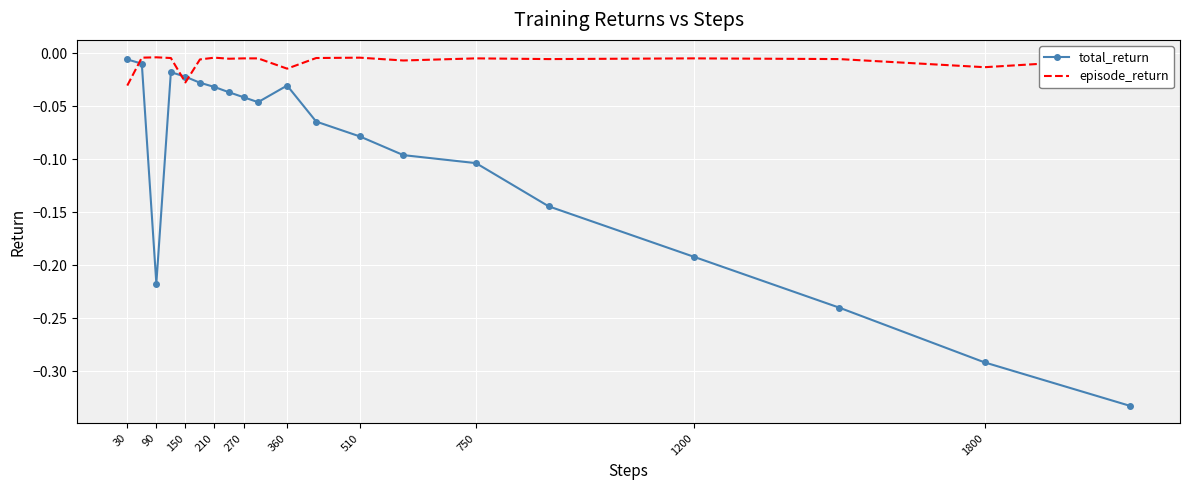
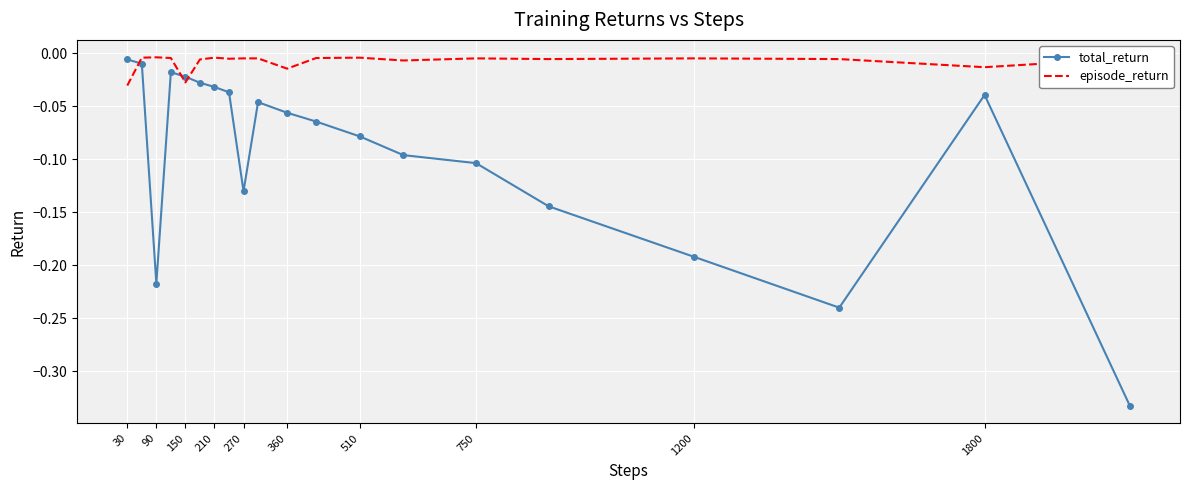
total_return, 270: -0.041 -> -0.130
total_return, 360: -0.030 -> -0.056
total_return, 1800: -0.292 -> -0.039
